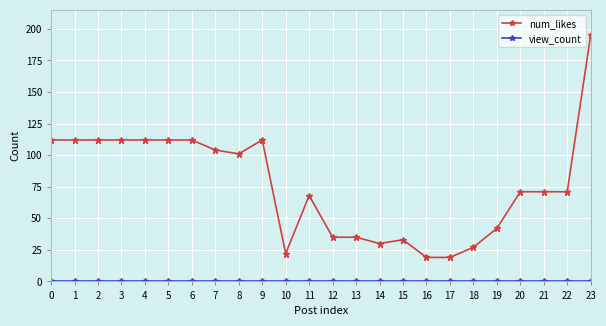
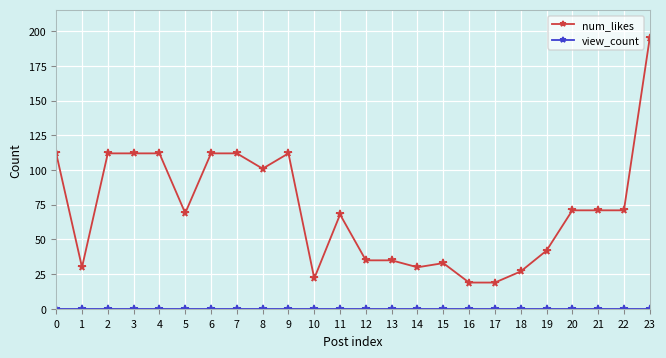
num_likes, 1: 112 -> 30
num_likes, 5: 112 -> 69
num_likes, 7: 104 -> 112
